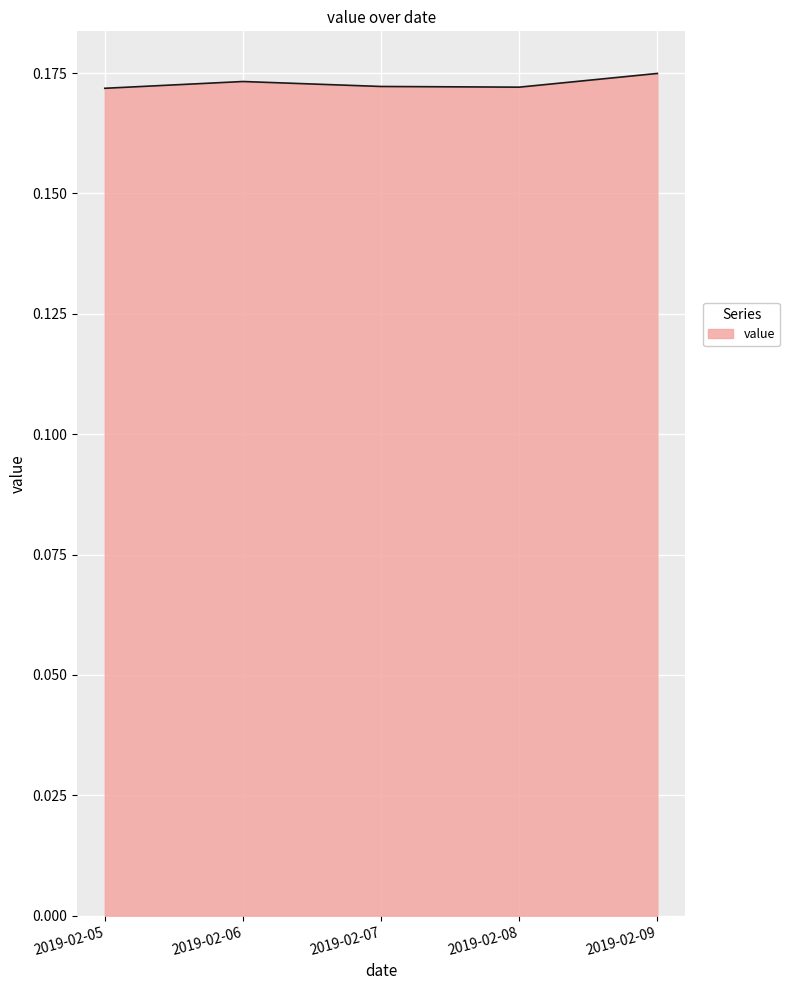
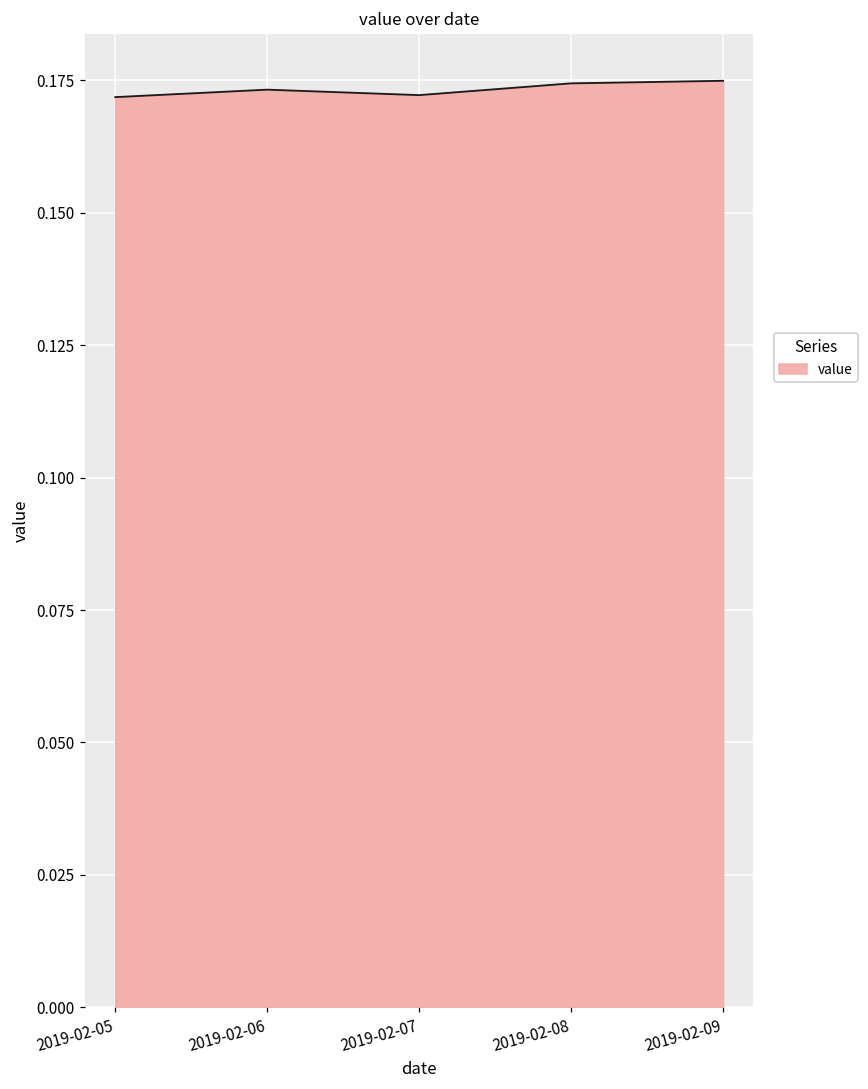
2019-02-08: 0.172 -> 0.174
